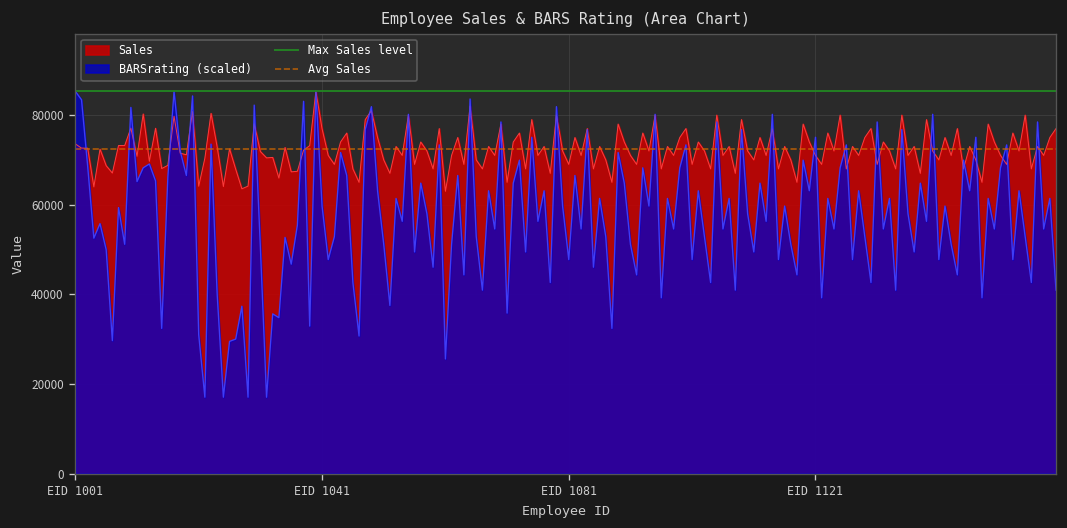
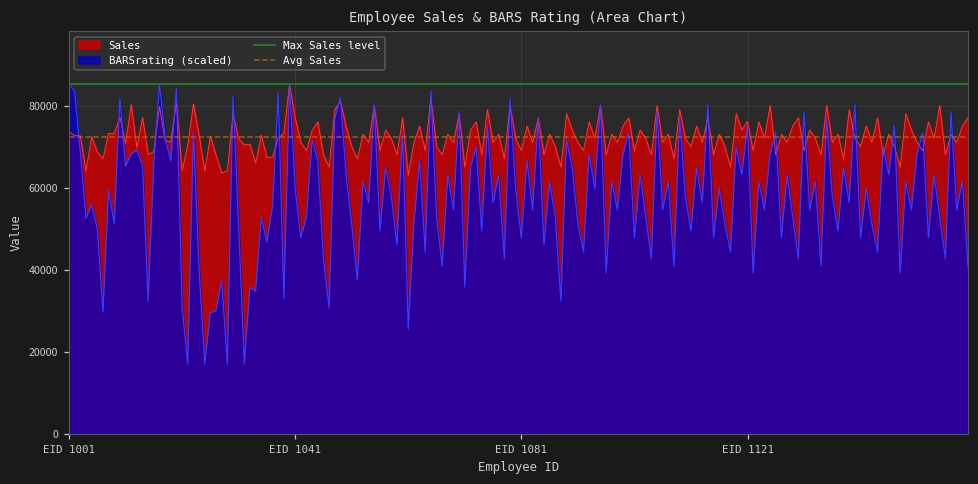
Sales, EID 1121: 71000 -> 76000
